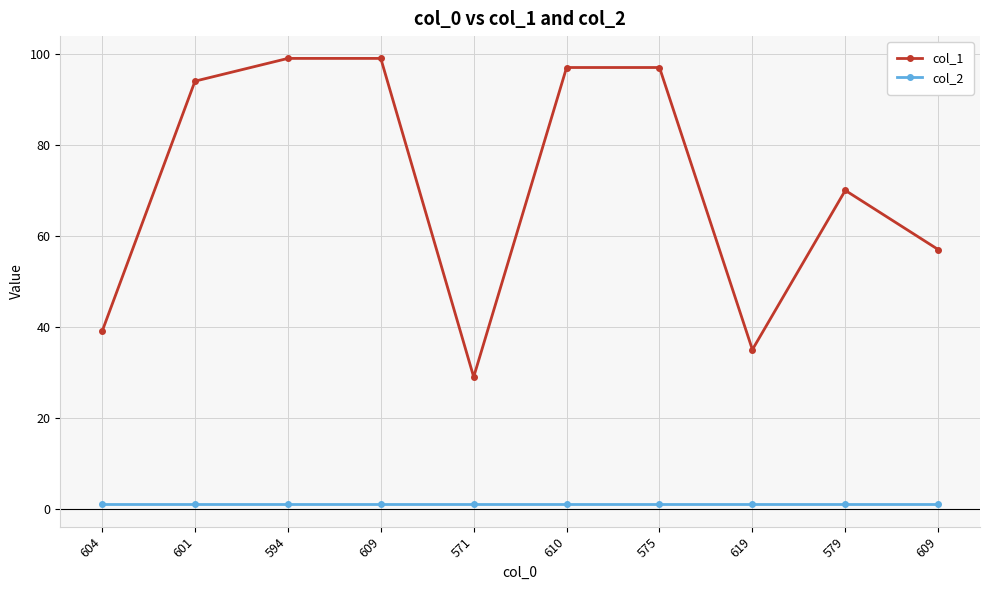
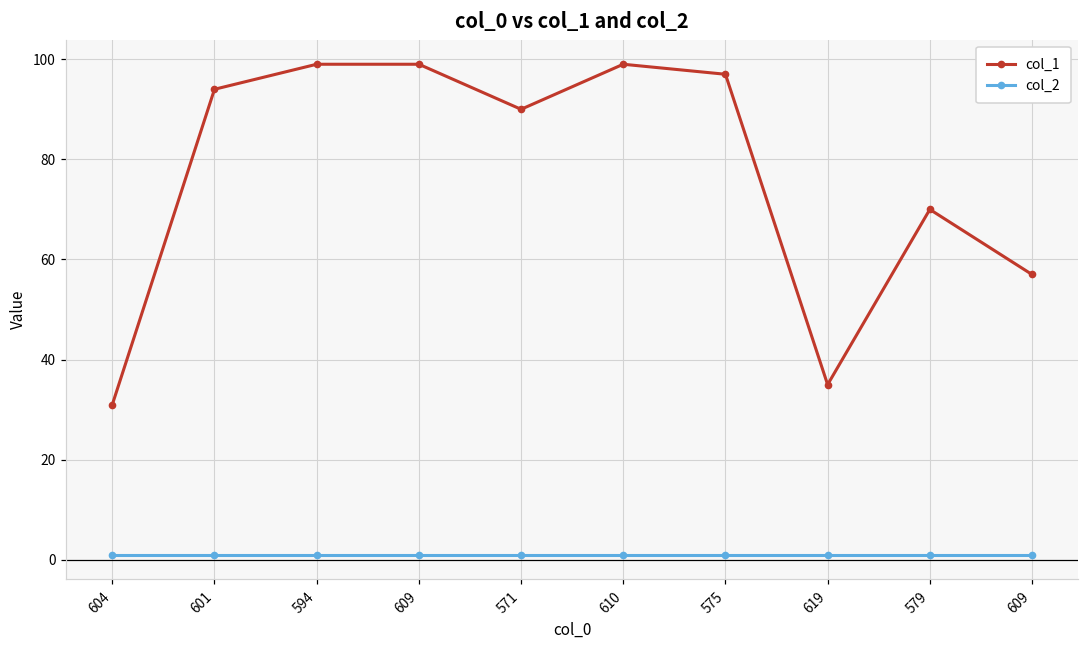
col_1, 604: 39 -> 31
col_1, 571: 29 -> 90
col_1, 610: 97 -> 99
